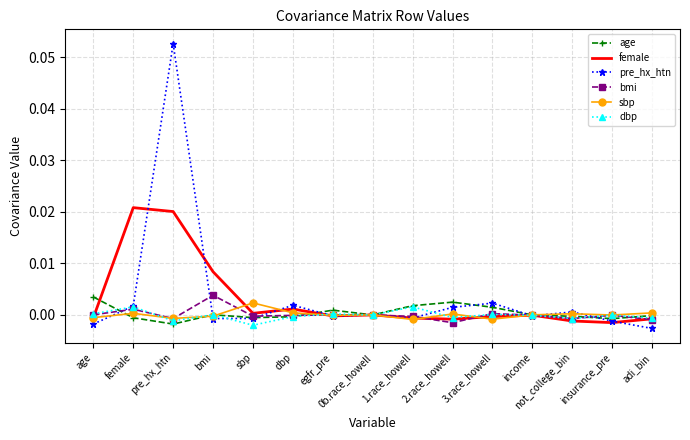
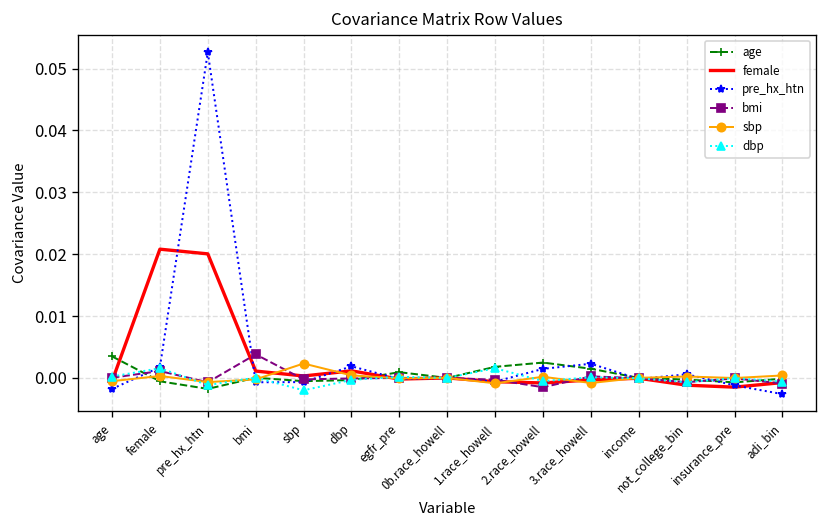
female, bmi: 0.008 -> 0.001
